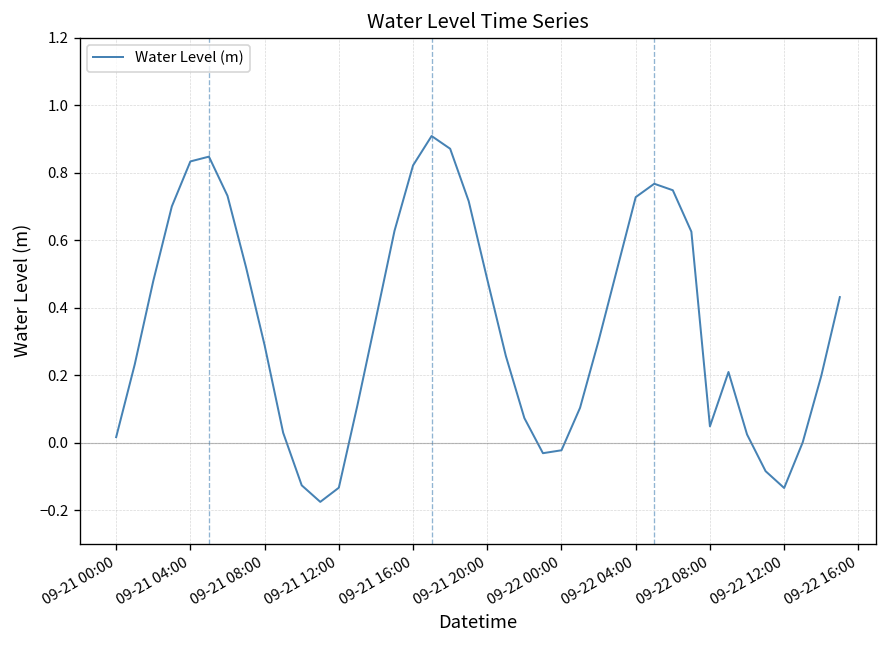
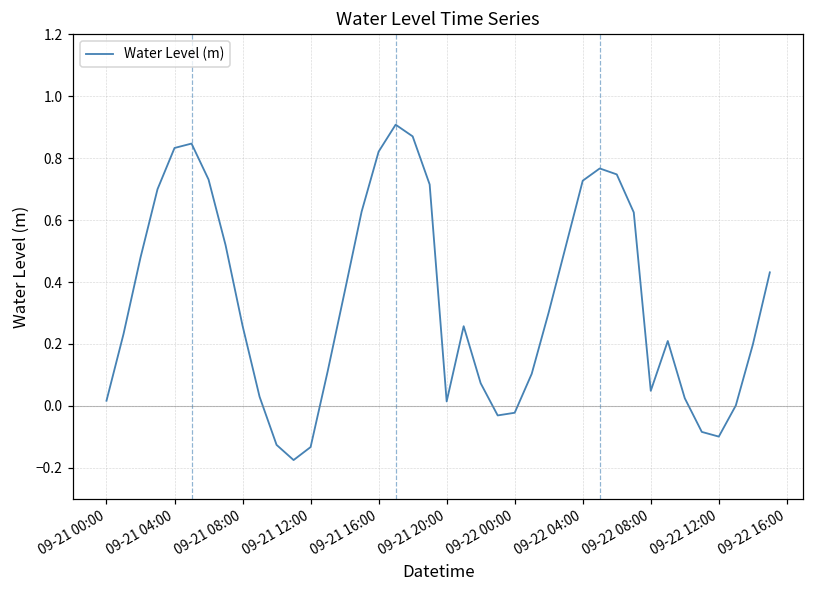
09-21 08:00: 0.29 -> 0.26
09-21 20:00: 0.48 -> 0.01
09-22 12:00: -0.13 -> -0.10
